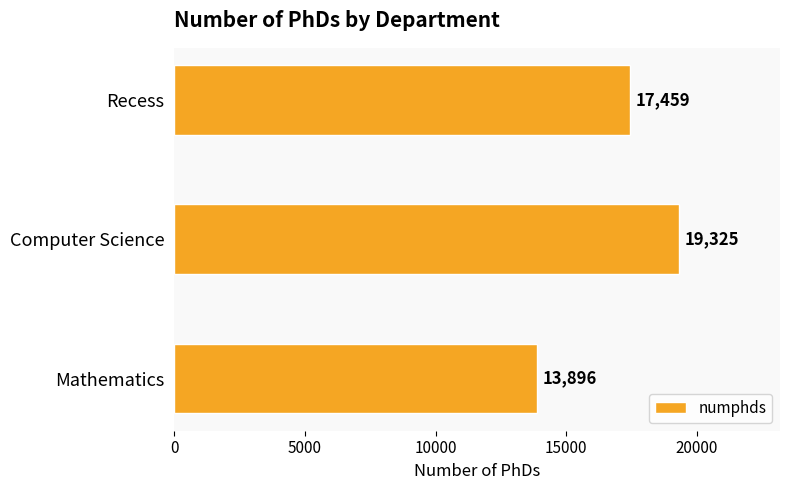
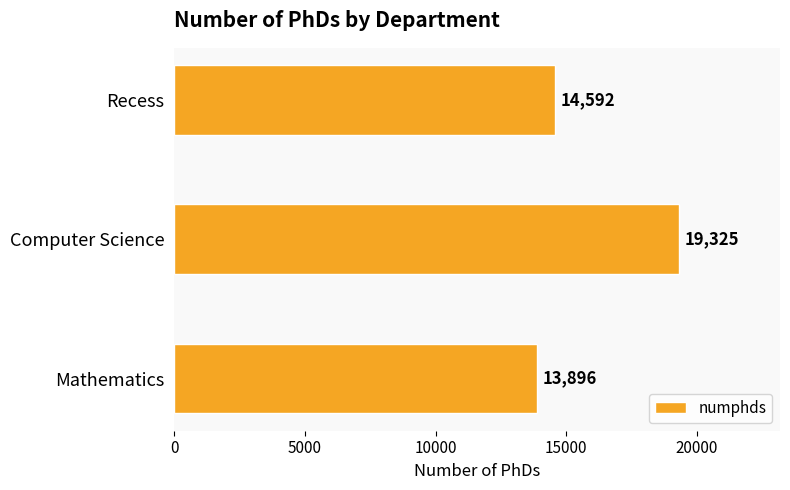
Recess: 17,459 -> 14,592
